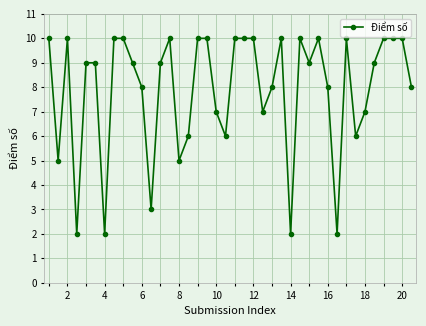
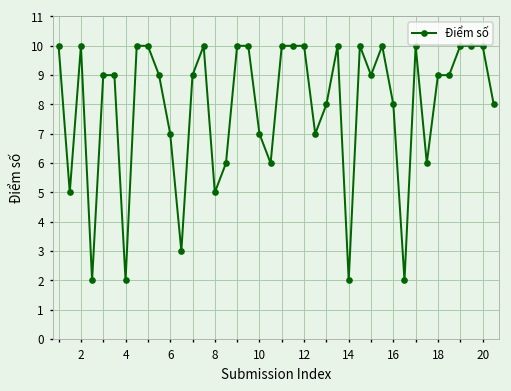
6: 8 -> 7
18: 7 -> 9
